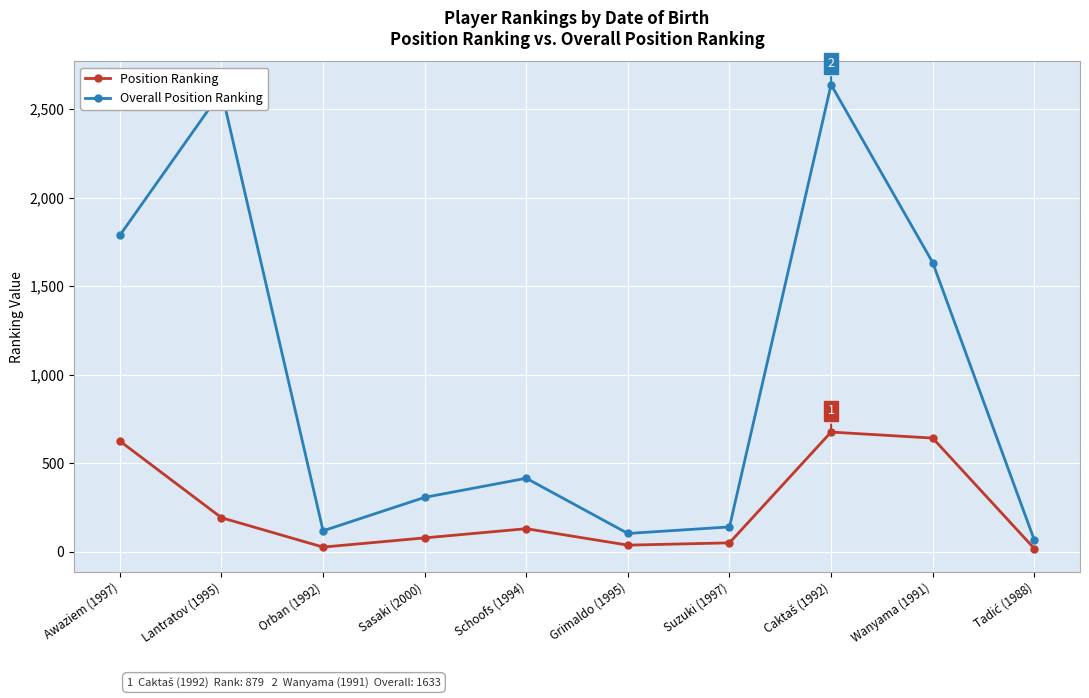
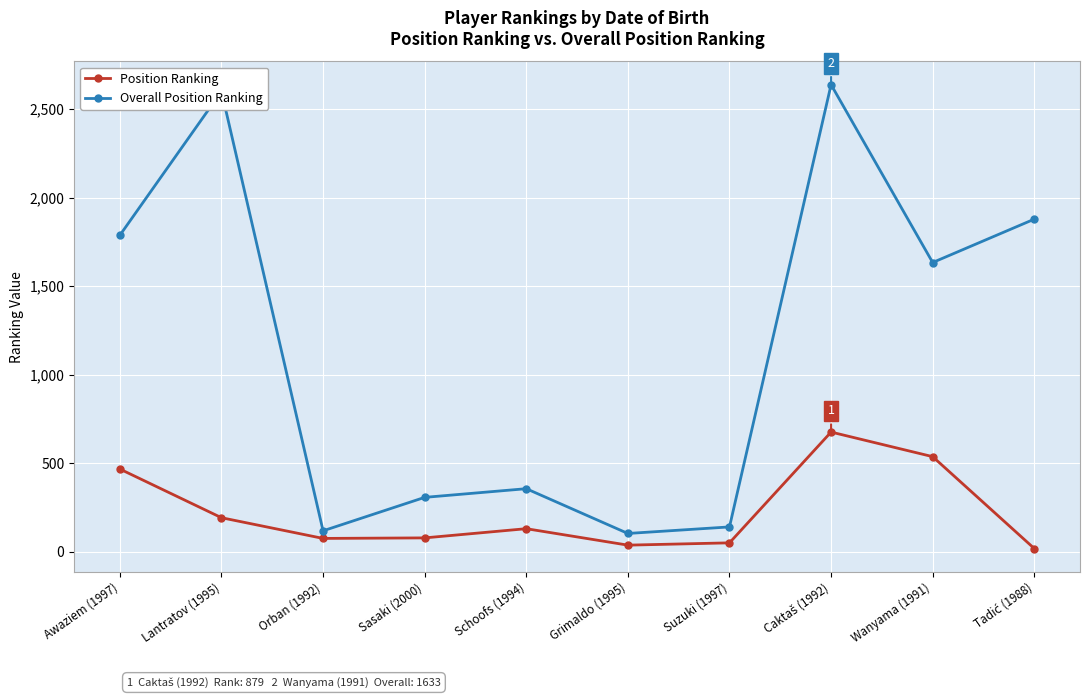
Position Ranking, Awaziem (1997): 620 -> 470
Position Ranking, Orban (1992): 30 -> 70
Overall Position Ranking, Schoofs (1994): 410 -> 360
Position Ranking, Wanyama (1991): 640 -> 540
Overall Position Ranking, Tadić (1988): 70 -> 1,880
